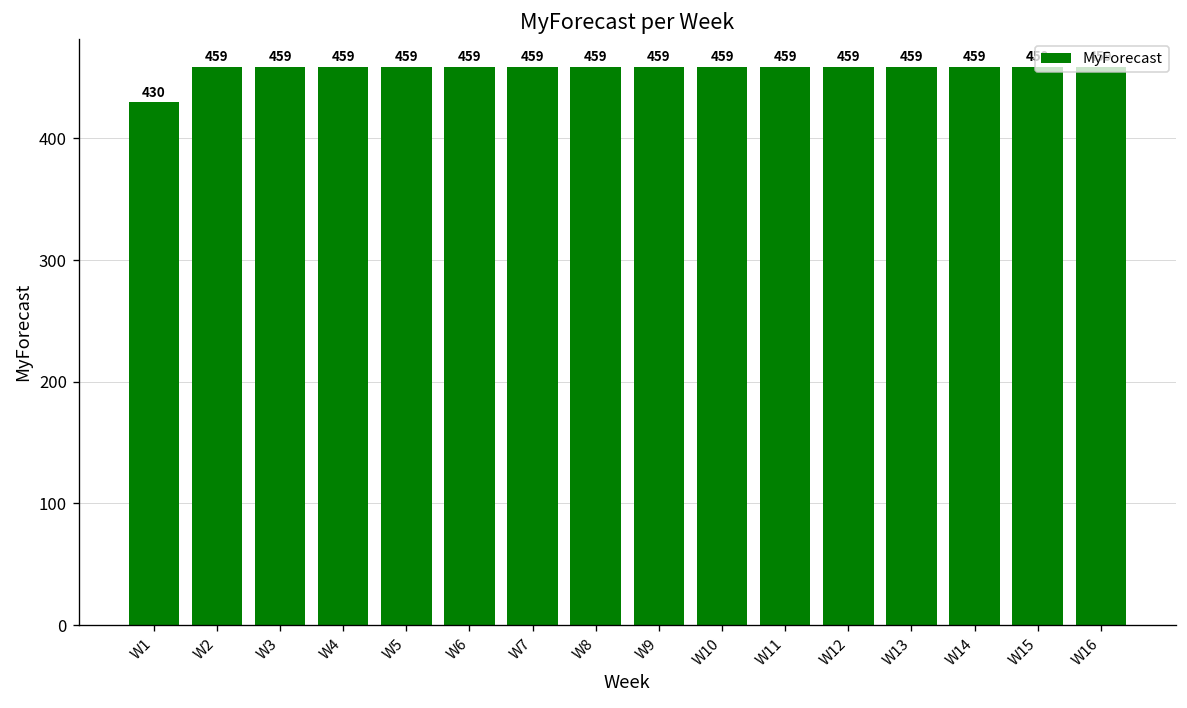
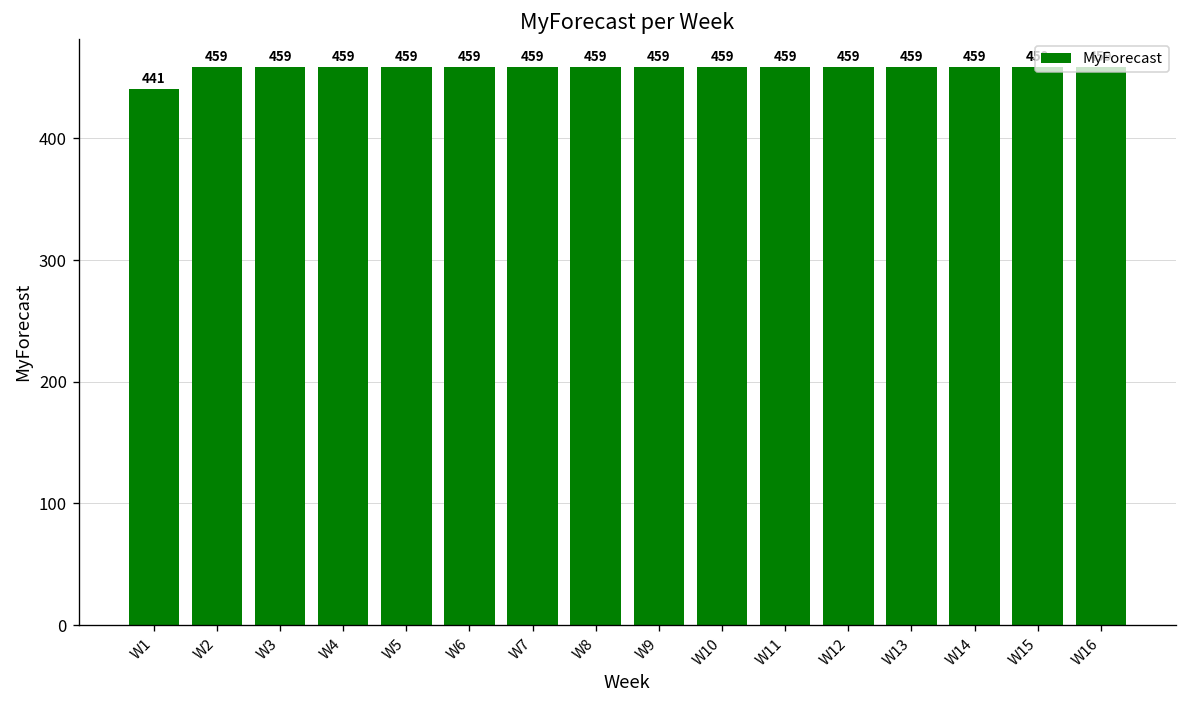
W1: 430 -> 441
